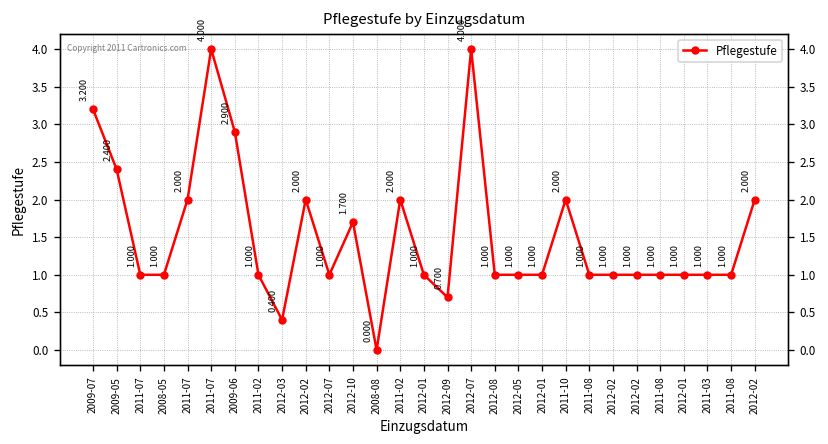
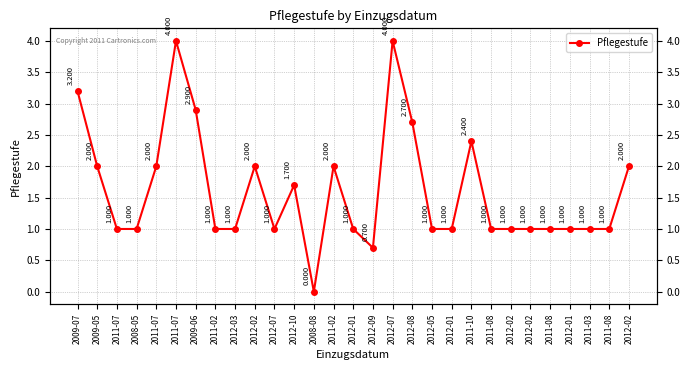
2009-05: 2.400 -> 2.000
2012-03: 0.400 -> 1.000
2012-08: 1.000 -> 2.700
2011-10: 2.000 -> 2.400
